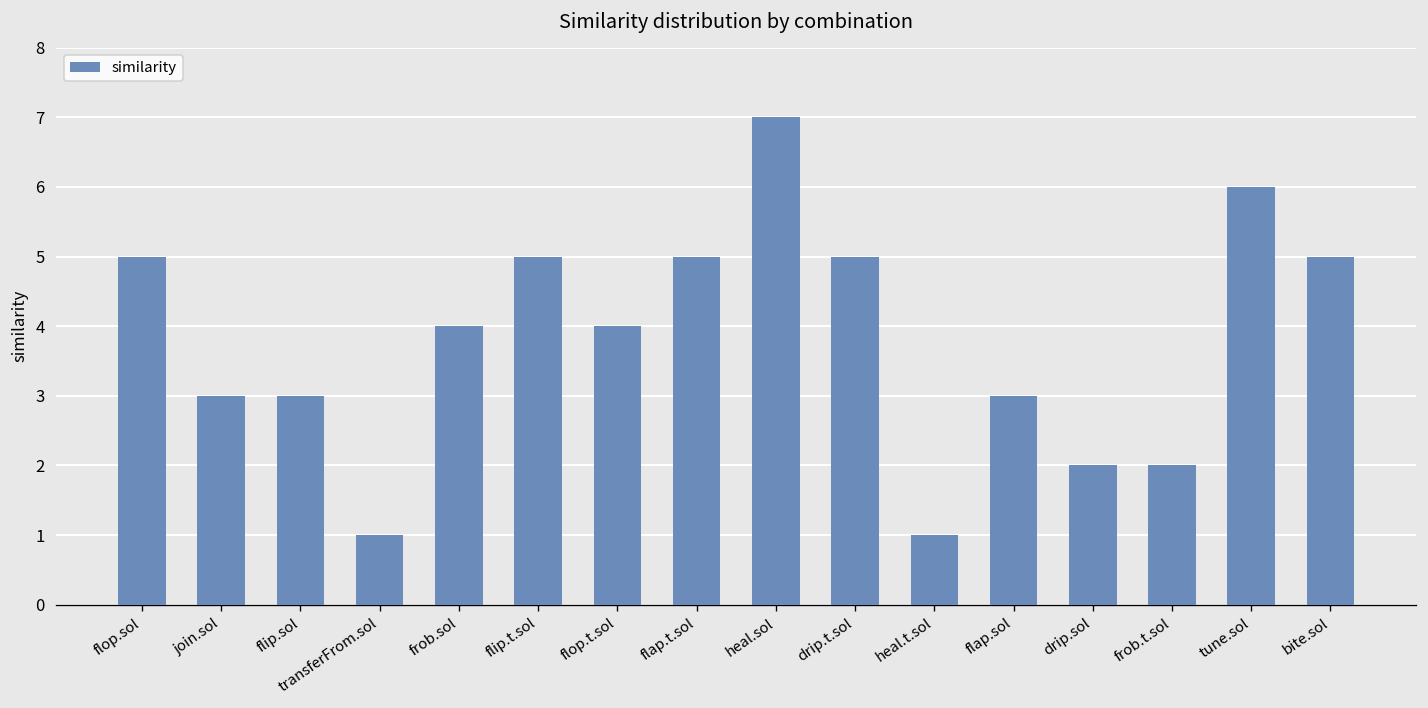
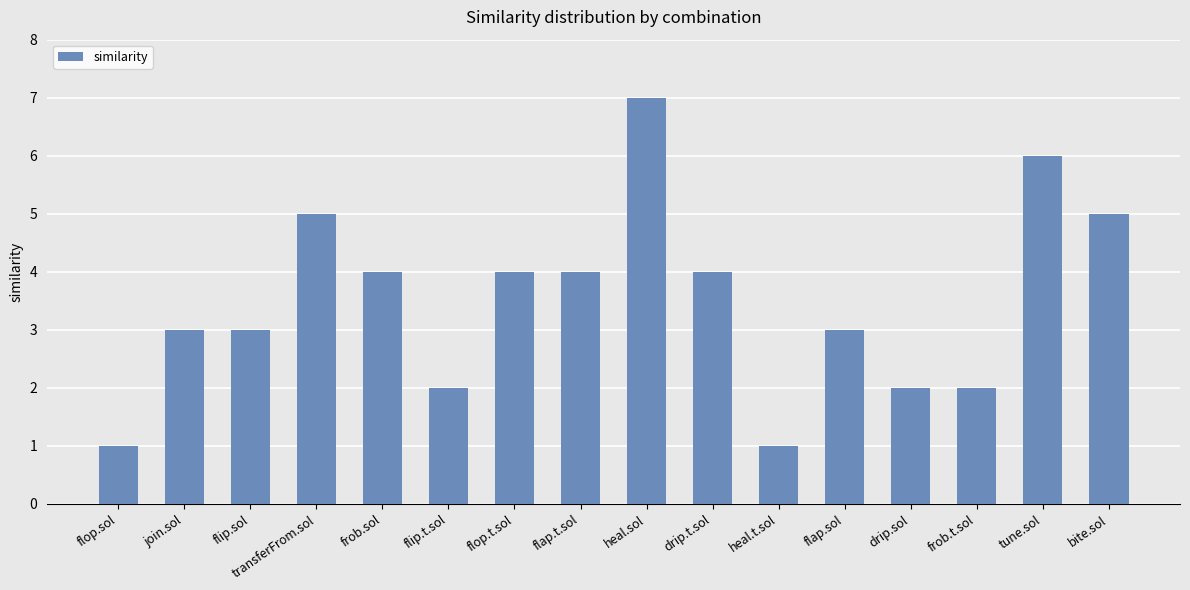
flop.sol: 5 -> 1
transferFrom.sol: 1 -> 5
flip.t.sol: 5 -> 2
flap.t.sol: 5 -> 4
drip.t.sol: 5 -> 4
